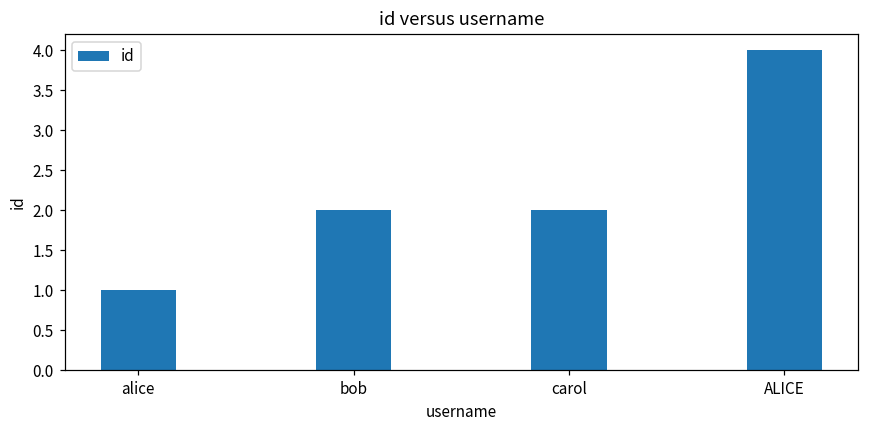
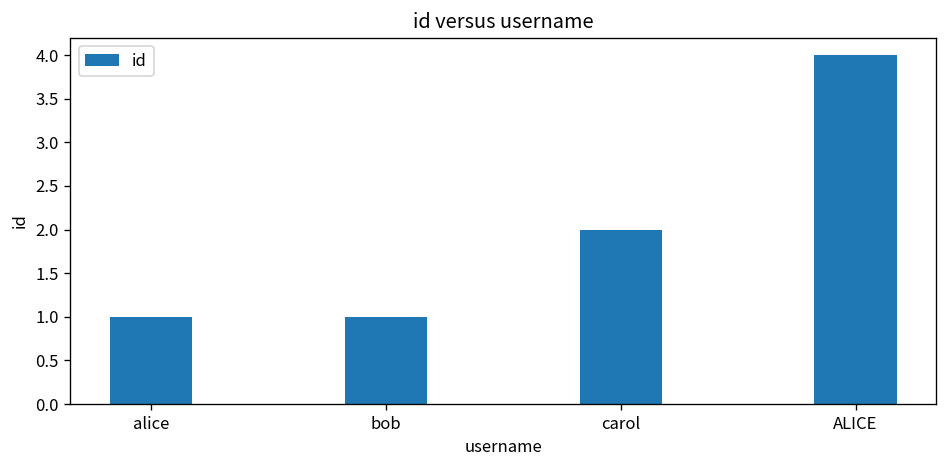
bob: 2 -> 1
